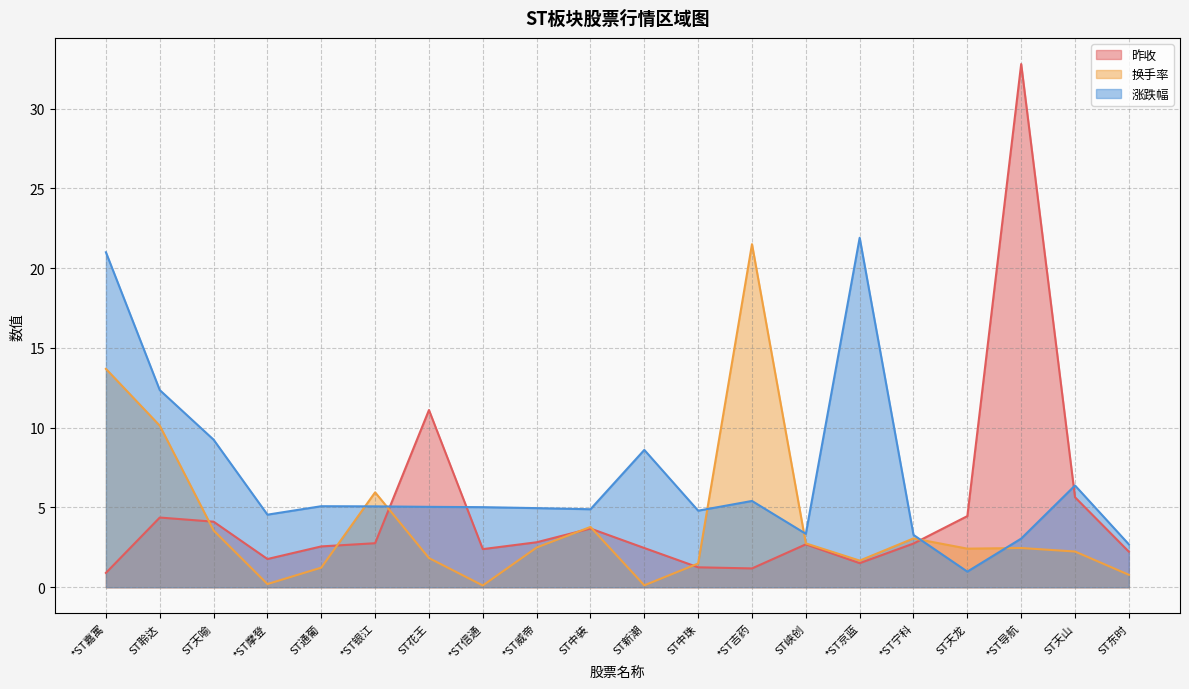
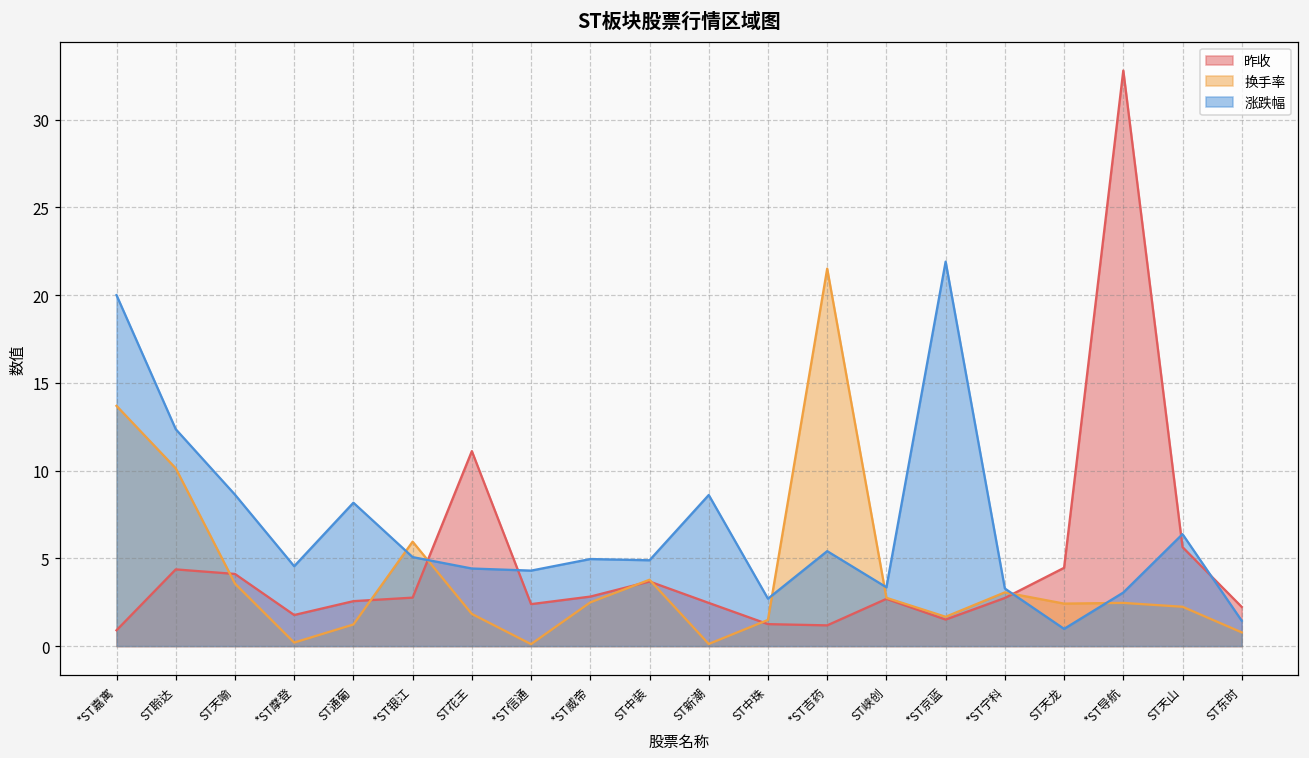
涨跌幅, *ST嘉寓: 21 -> 20
涨跌幅, ST天喻: 9.3 -> 8.6
涨跌幅, ST通葡: 5.1 -> 8.2
涨跌幅, ST花王: 5.0 -> 4.4
涨跌幅, *ST信通: 5.0 -> 4.3
涨跌幅, ST中珠: 4.8 -> 2.7
涨跌幅, ST东时: 2.7 -> 1.4
